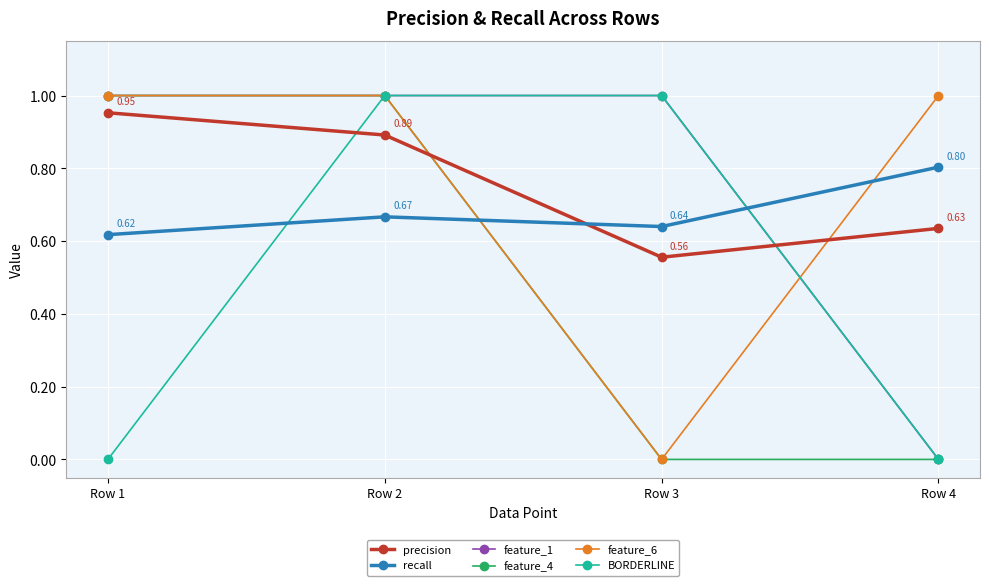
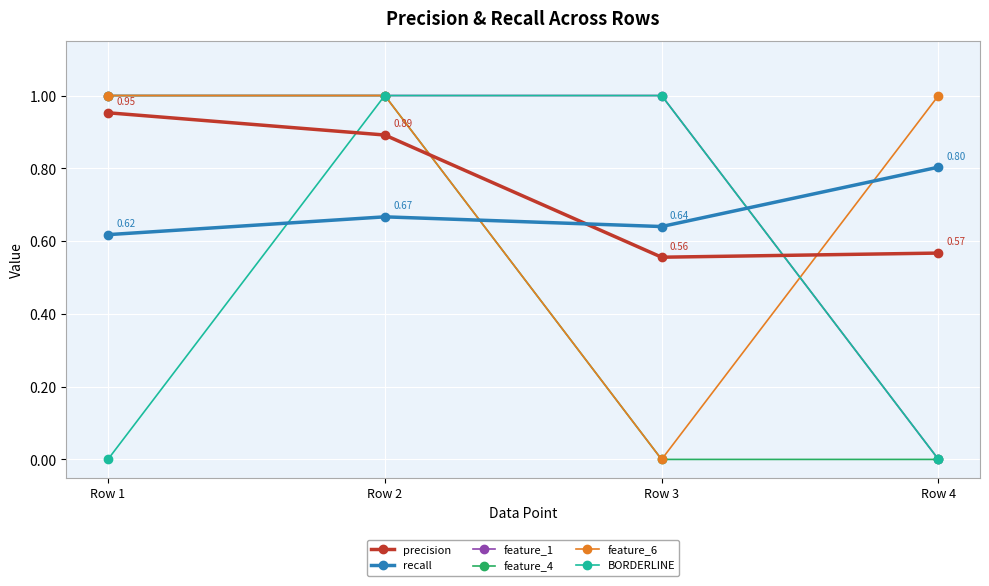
precision, Row 4: 0.63 -> 0.57
